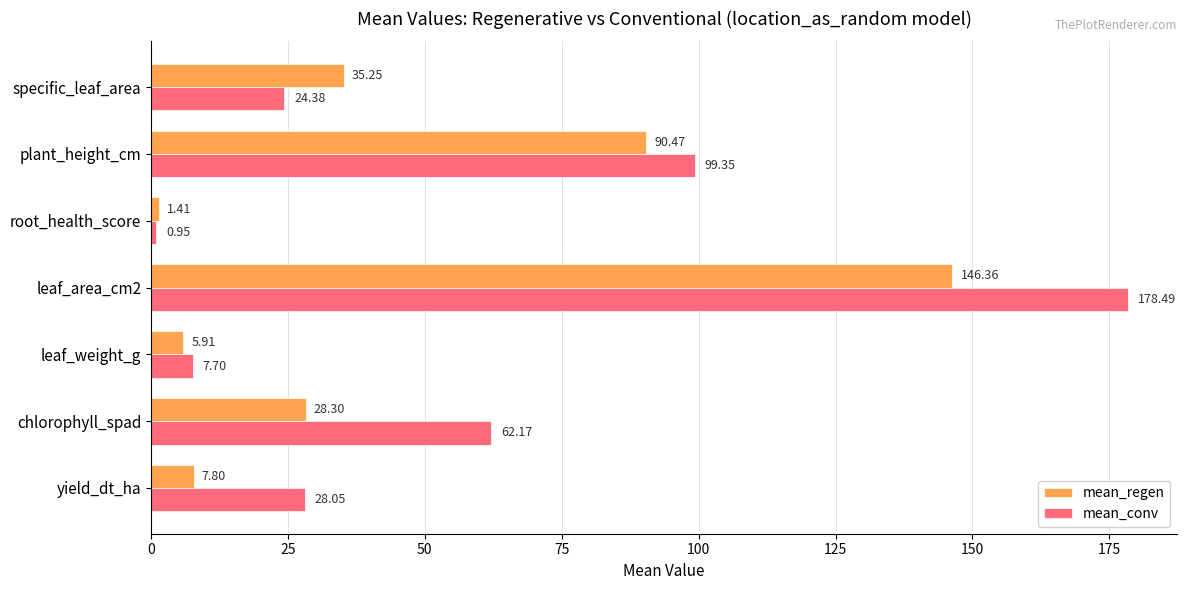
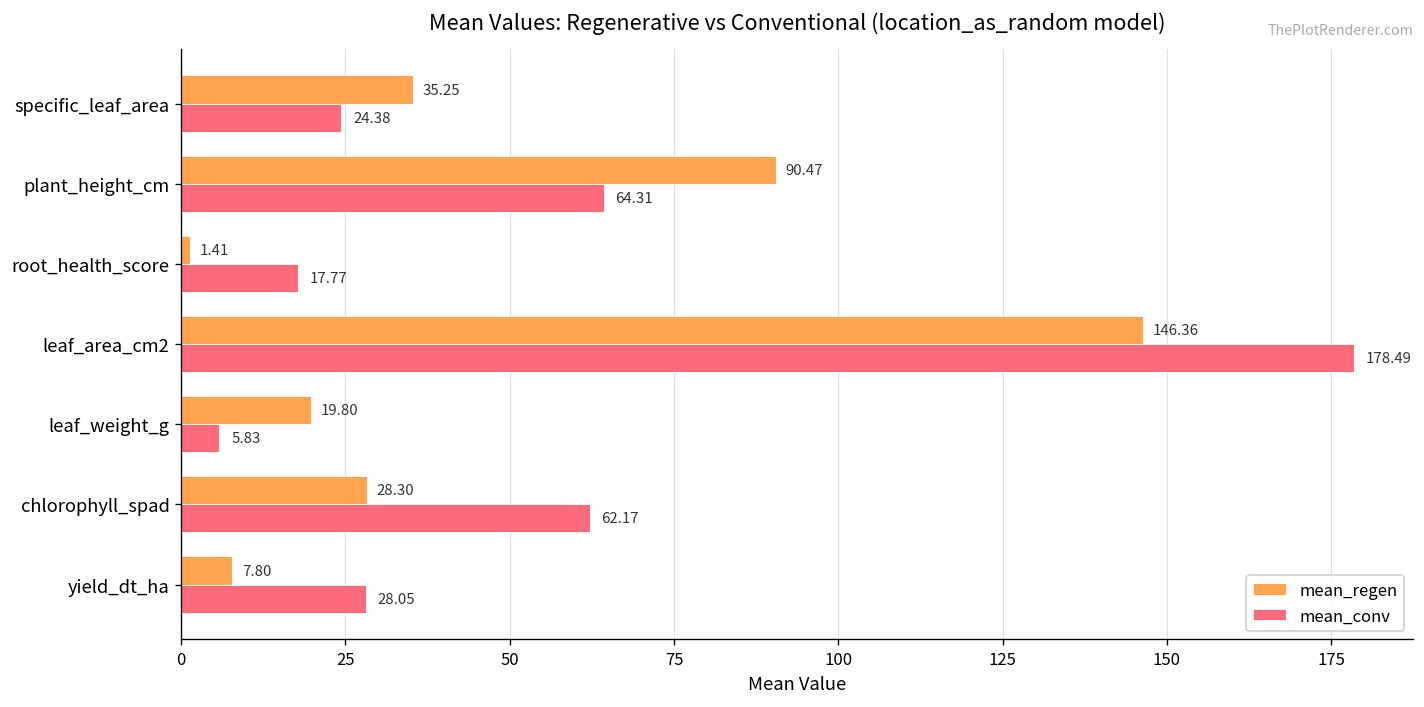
mean_conv, plant_height_cm: 99.35 -> 64.31
mean_conv, root_health_score: 0.95 -> 17.77
mean_regen, leaf_weight_g: 5.91 -> 19.80
mean_conv, leaf_weight_g: 7.70 -> 5.83
